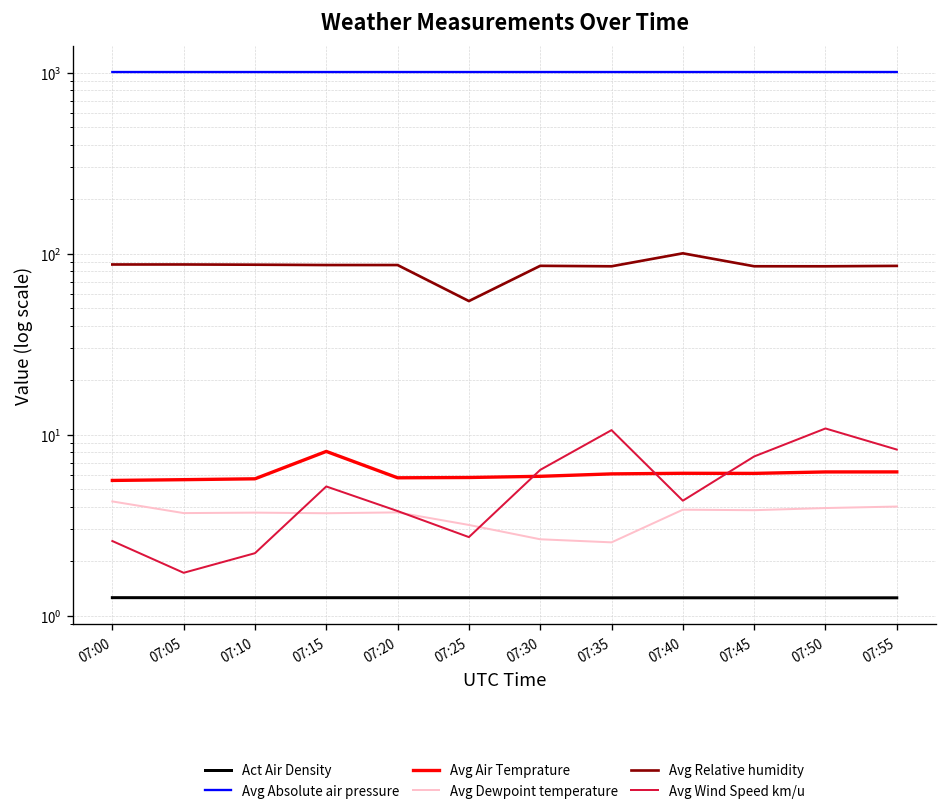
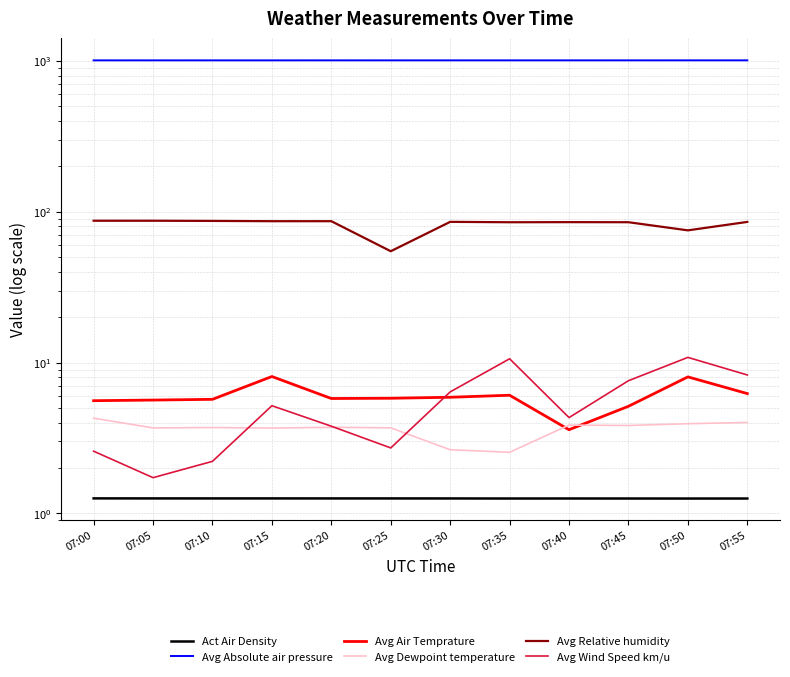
Avg Dewpoint temperature, 07:25: 3.2 -> 3.7
Avg Air Temprature, 07:40: 6.1 -> 3.6
Avg Relative humidity, 07:40: 100 -> 90
Avg Air Temprature, 07:45: 6.1 -> 5.1
Avg Air Temprature, 07:50: 6.2 -> 8
Avg Relative humidity, 07:50: 90 -> 80
